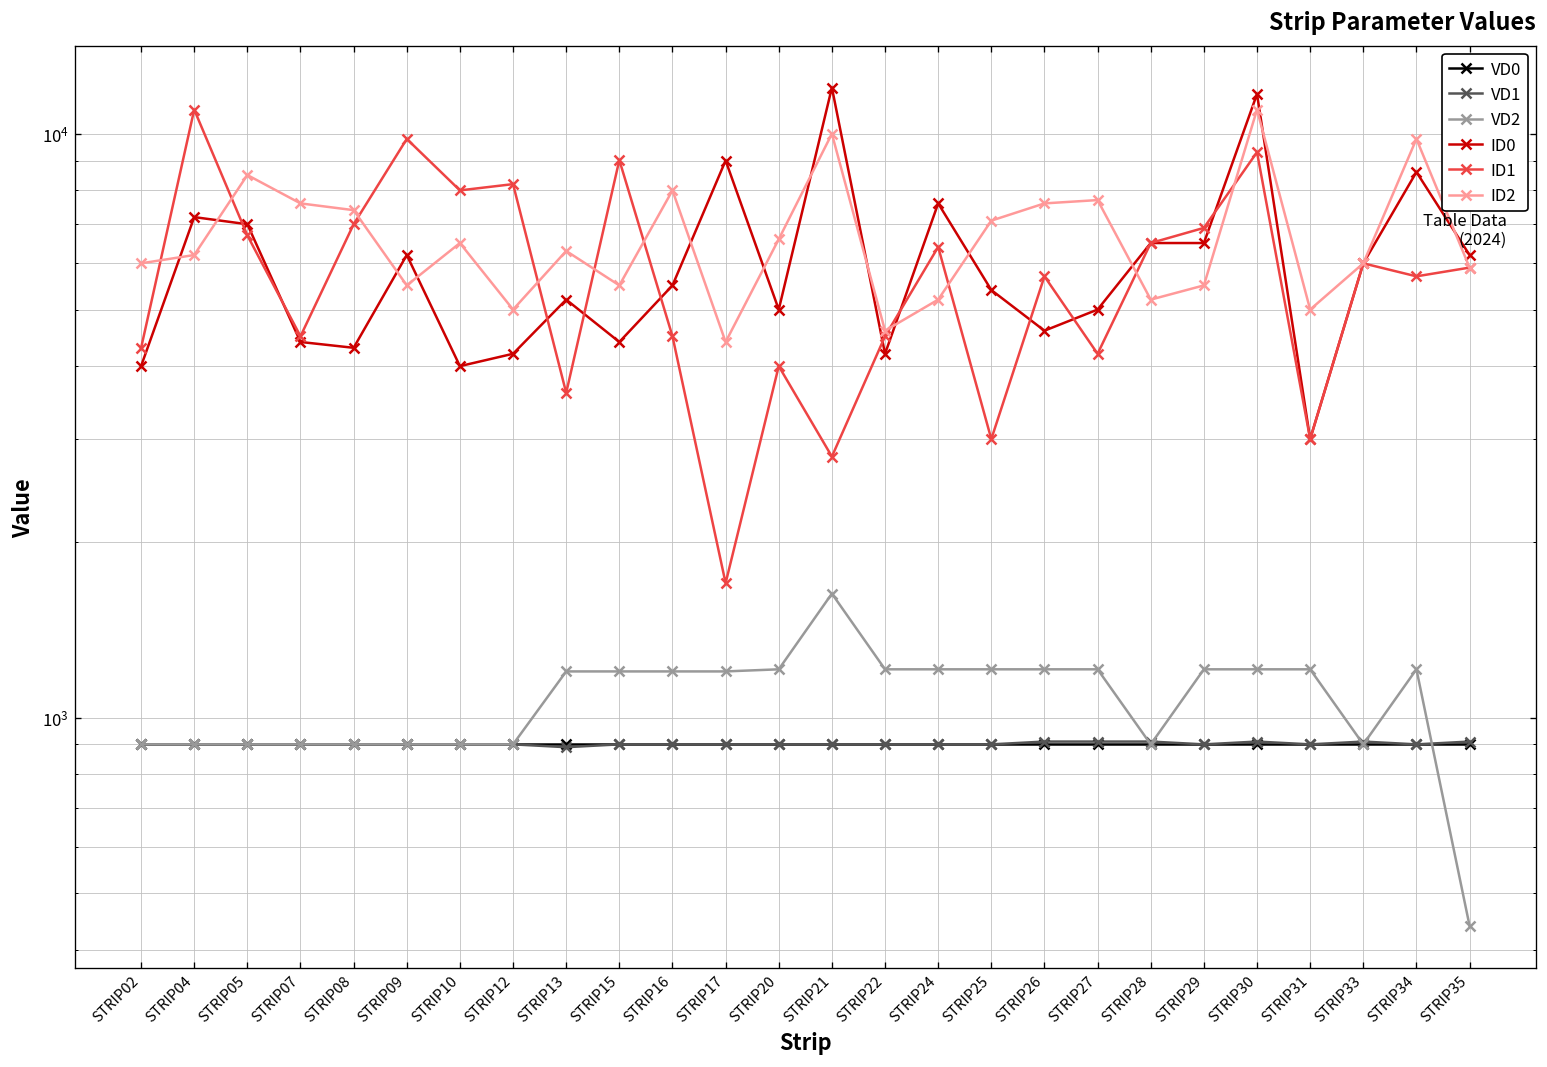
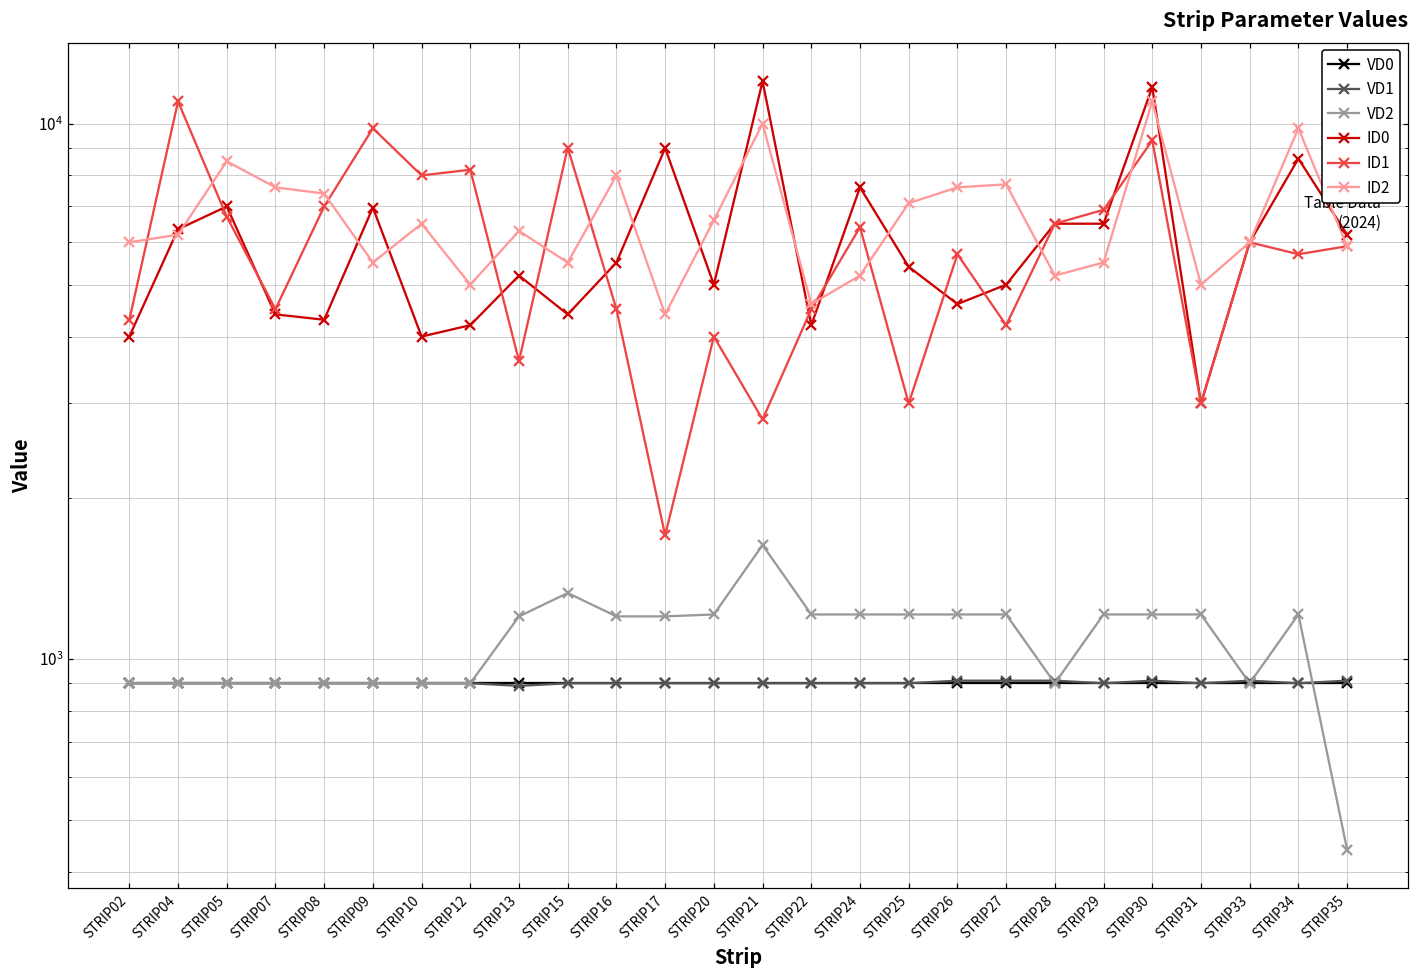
ID0, STRIP04: 7200 -> 6300
ID0, STRIP09: 6200 -> 7000
VD2, STRIP15: 1200 -> 1330
